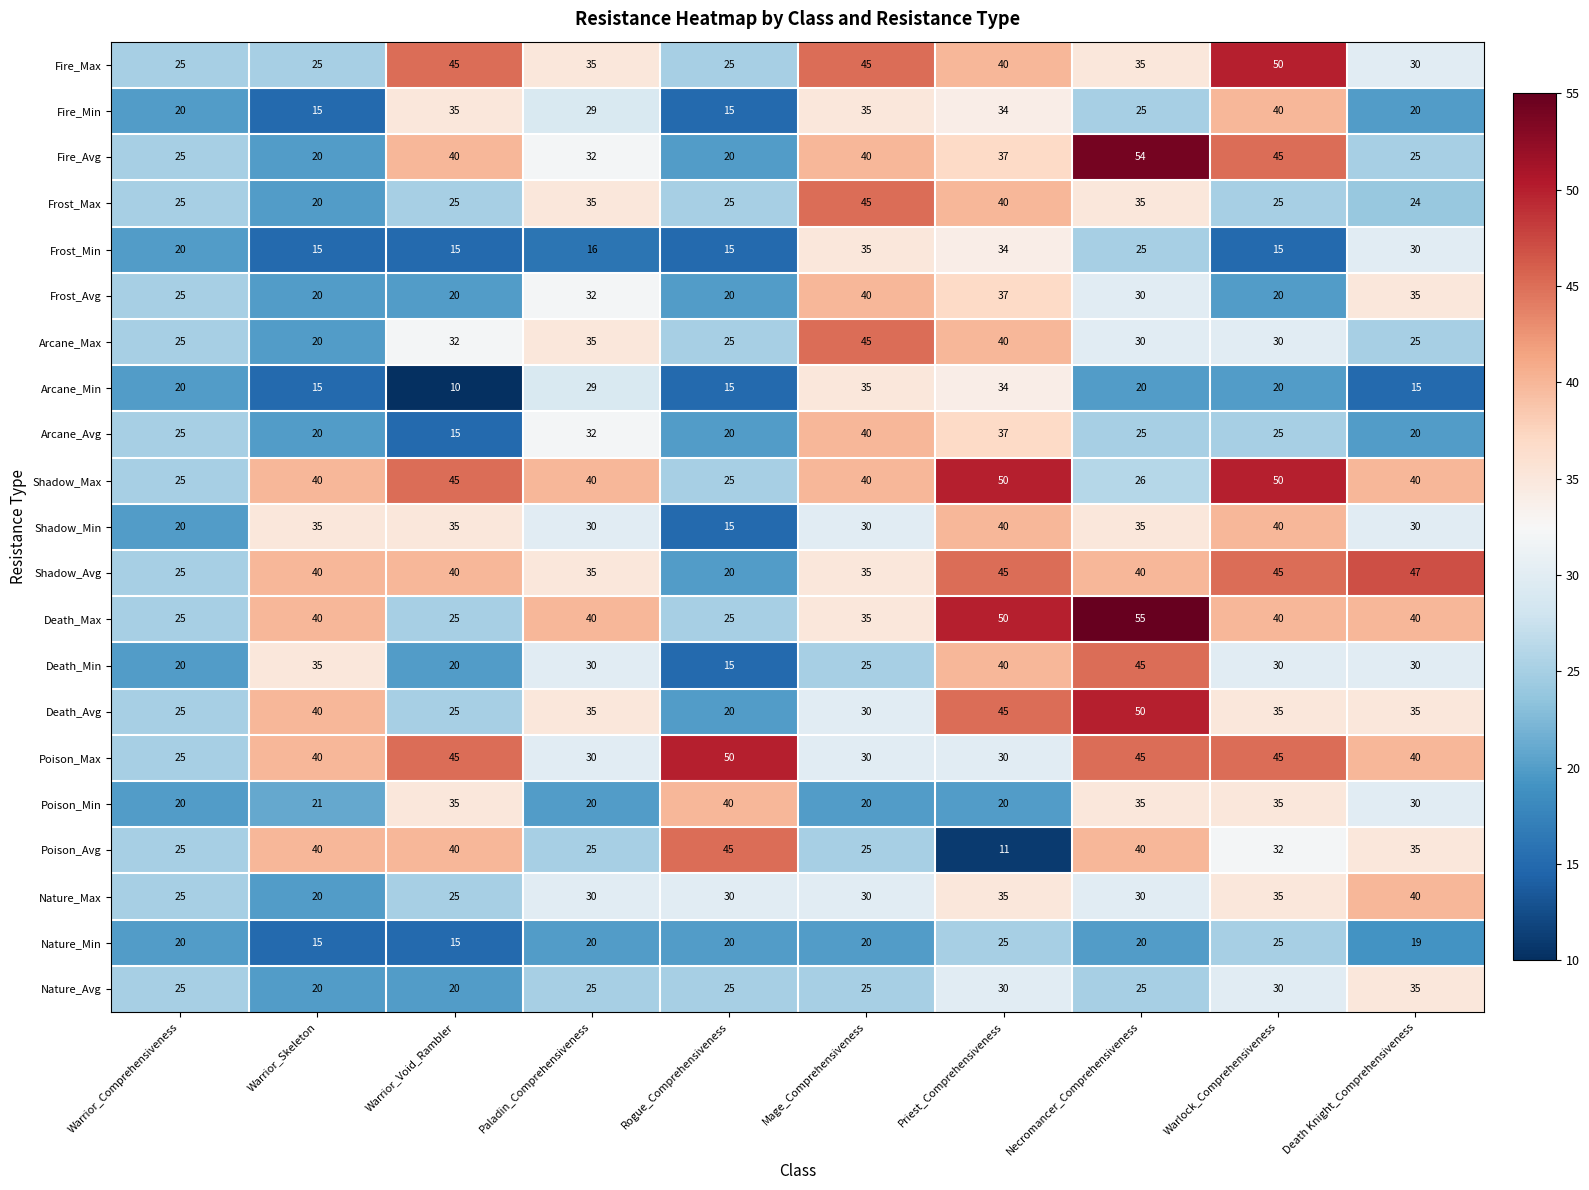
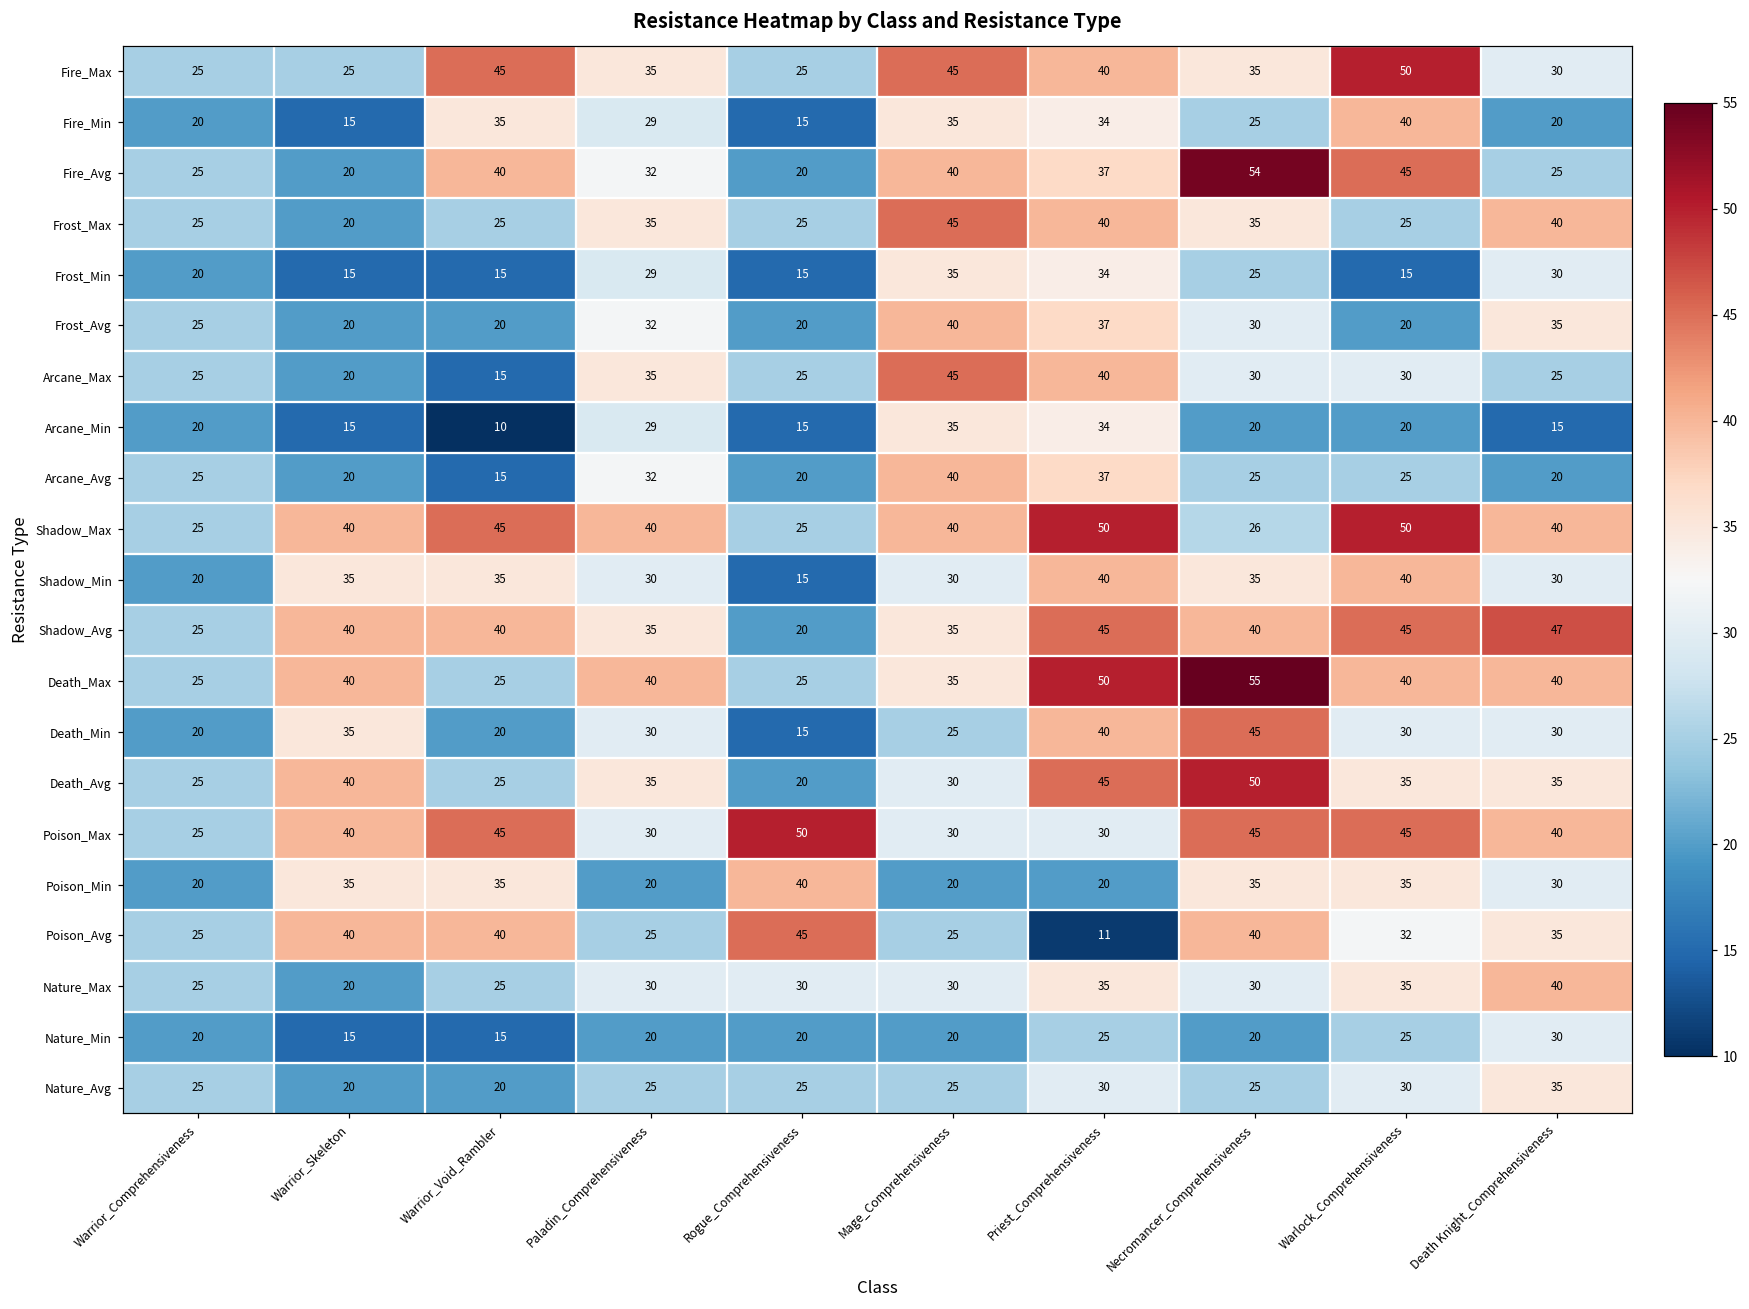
Frost_Max, Death Knight_Comprehensiveness: 24 -> 40
Frost_Min, Paladin_Comprehensiveness: 16 -> 29
Arcane_Max, Warrior_Void_Rambler: 32 -> 15
Poison_Min, Warrior_Skeleton: 21 -> 35
Nature_Min, Death Knight_Comprehensiveness: 19 -> 30
